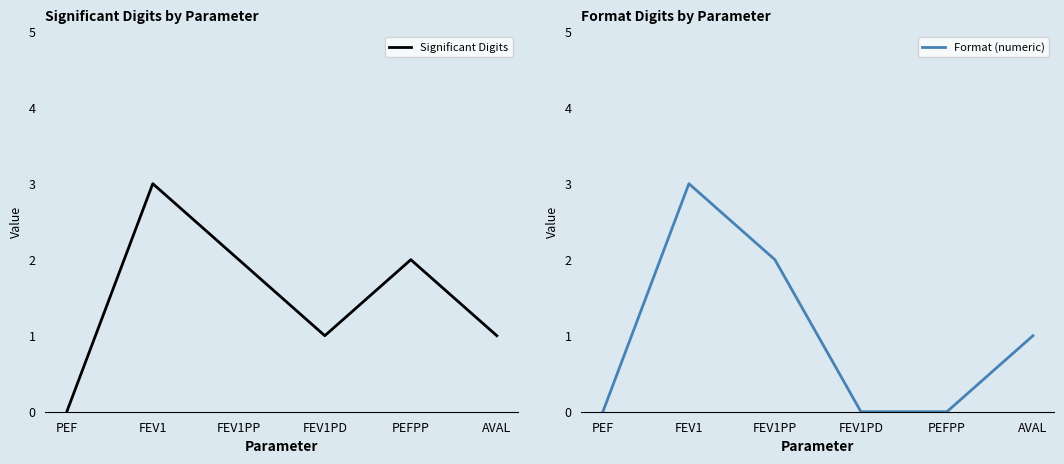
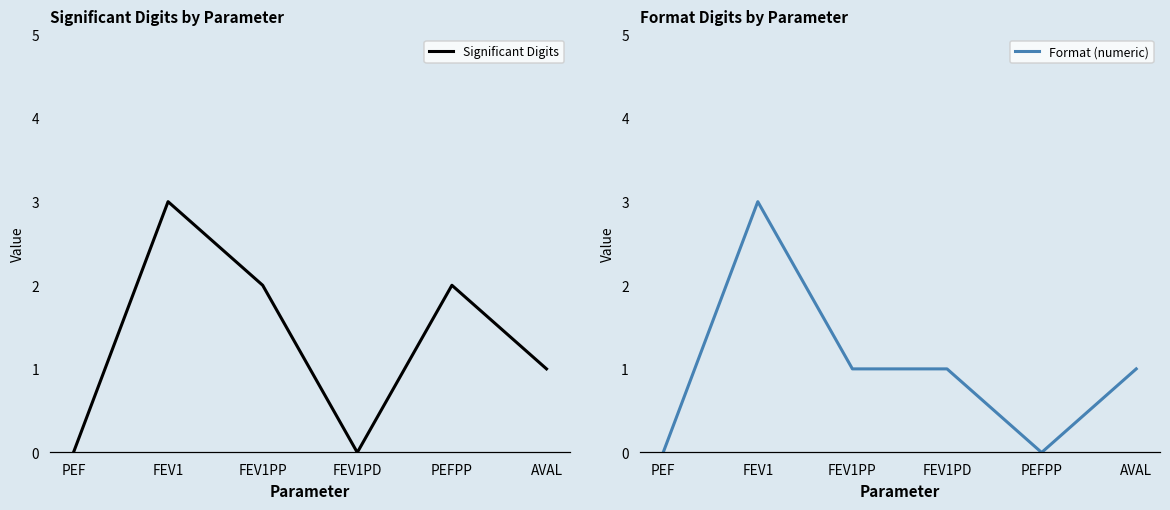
Significant Digits by Parameter, FEV1PD: 1 -> 0
Format Digits by Parameter, FEV1PP: 2 -> 1
Format Digits by Parameter, FEV1PD: 0 -> 1
